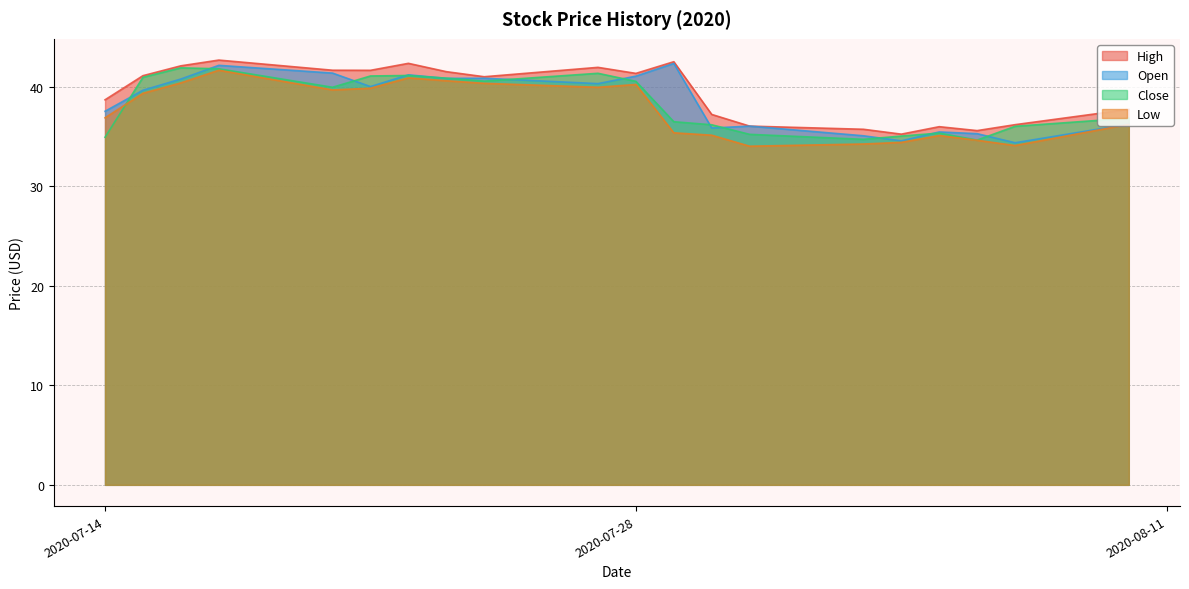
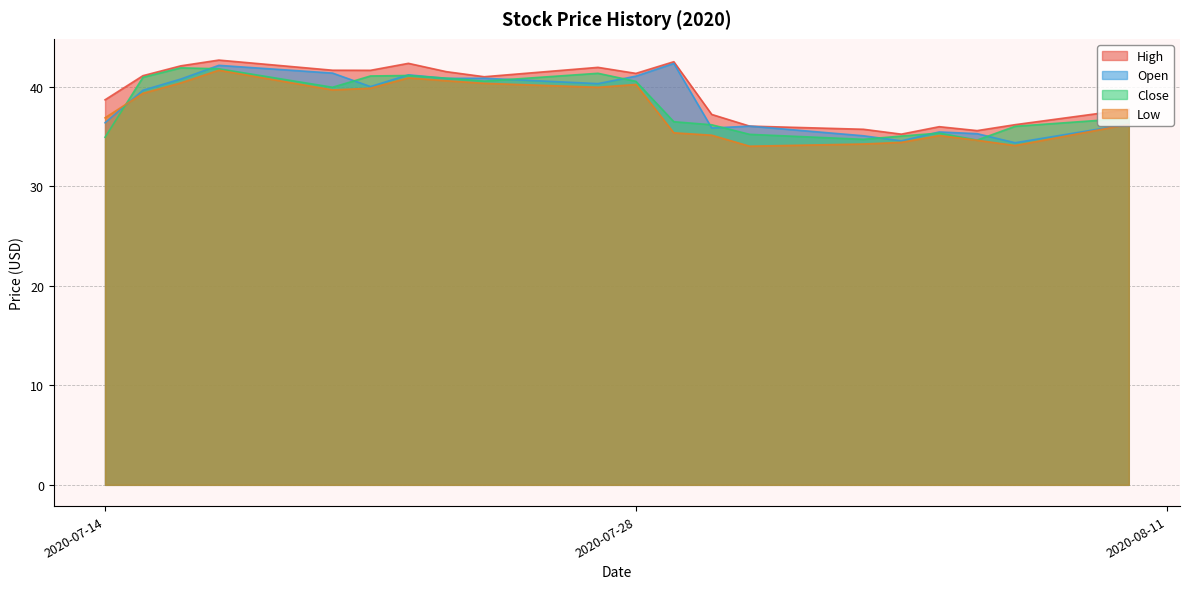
Open, 2020-07-14: 38 -> 36
